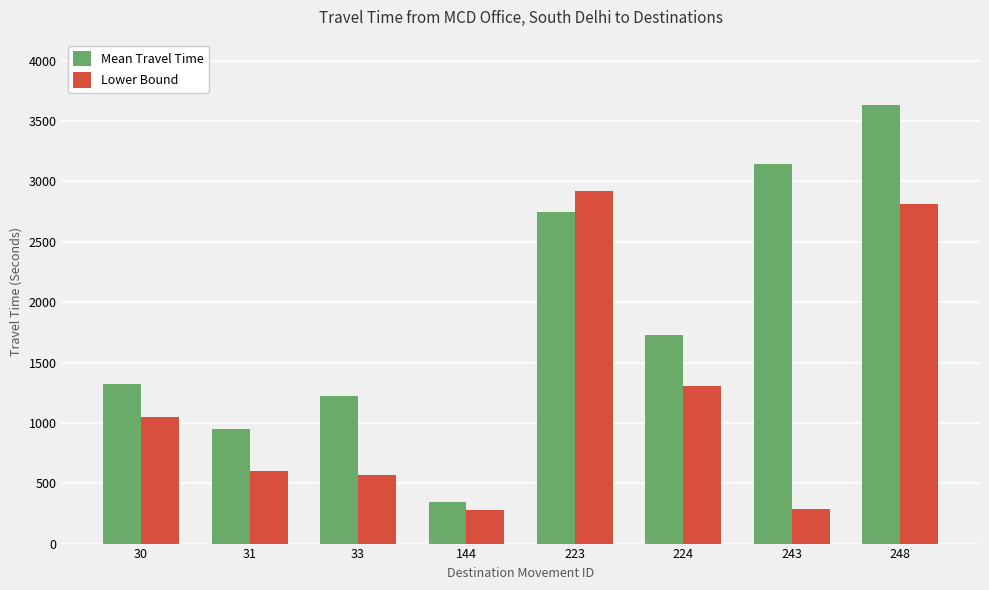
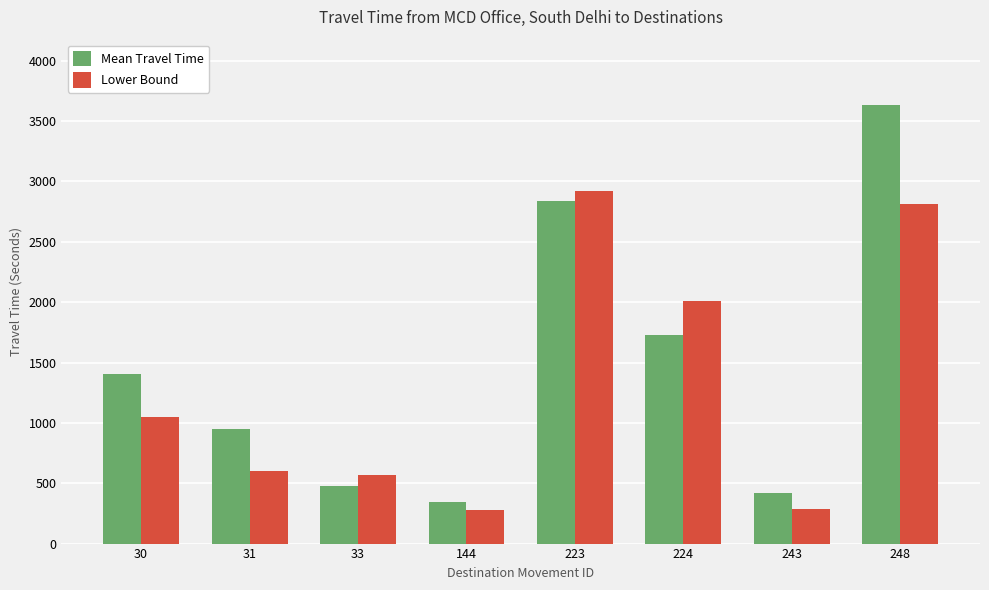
Mean Travel Time, 30: 1320 -> 1410
Mean Travel Time, 33: 1220 -> 480
Mean Travel Time, 223: 2750 -> 2840
Lower Bound, 224: 1310 -> 2010
Mean Travel Time, 243: 3150 -> 420
